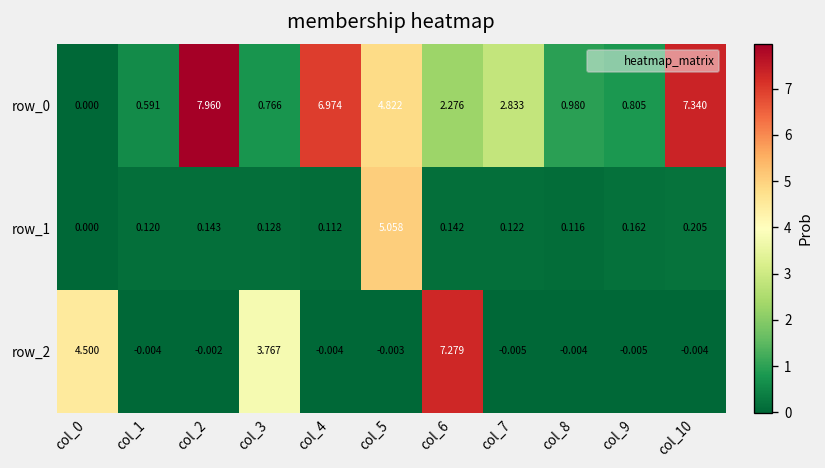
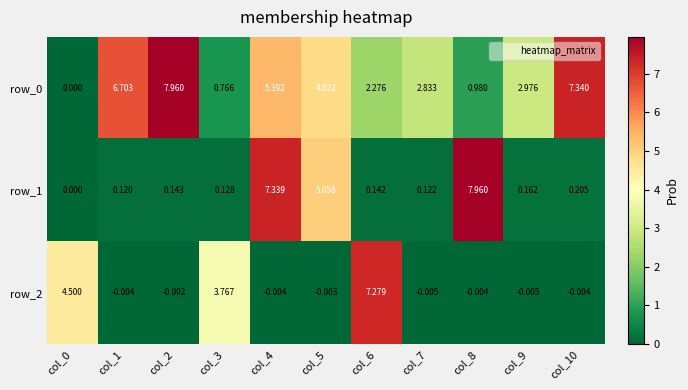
row_0, col_1: 0.591 -> 6.703
row_0, col_4: 6.974 -> 5.392
row_0, col_9: 0.805 -> 2.976
row_1, col_4: 0.112 -> 7.339
row_1, col_8: 0.116 -> 7.960
